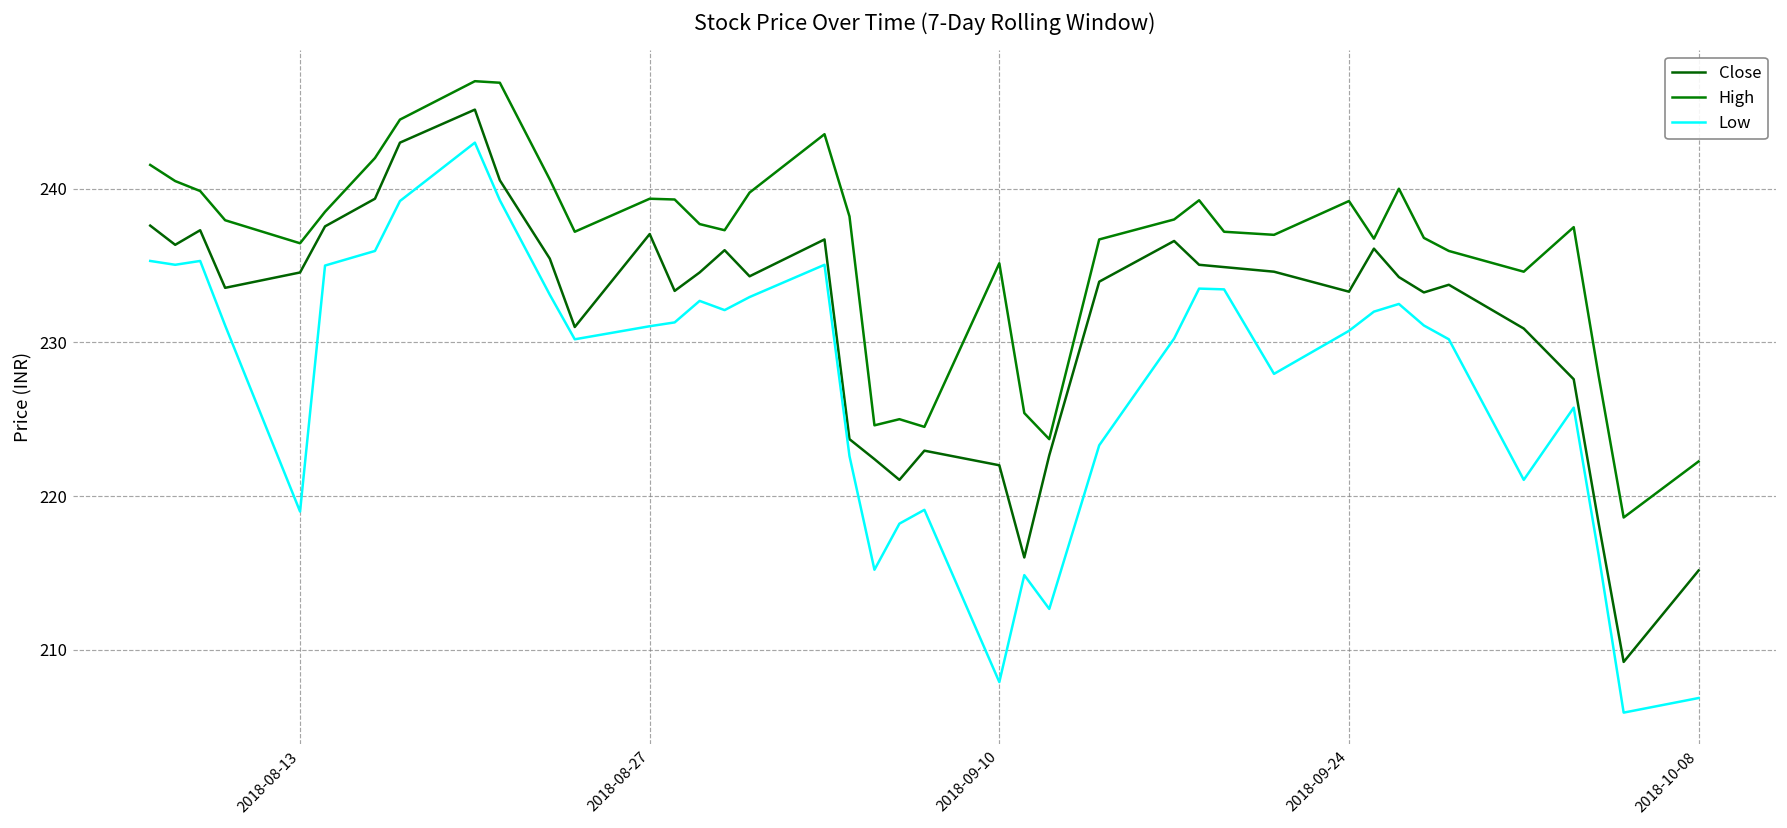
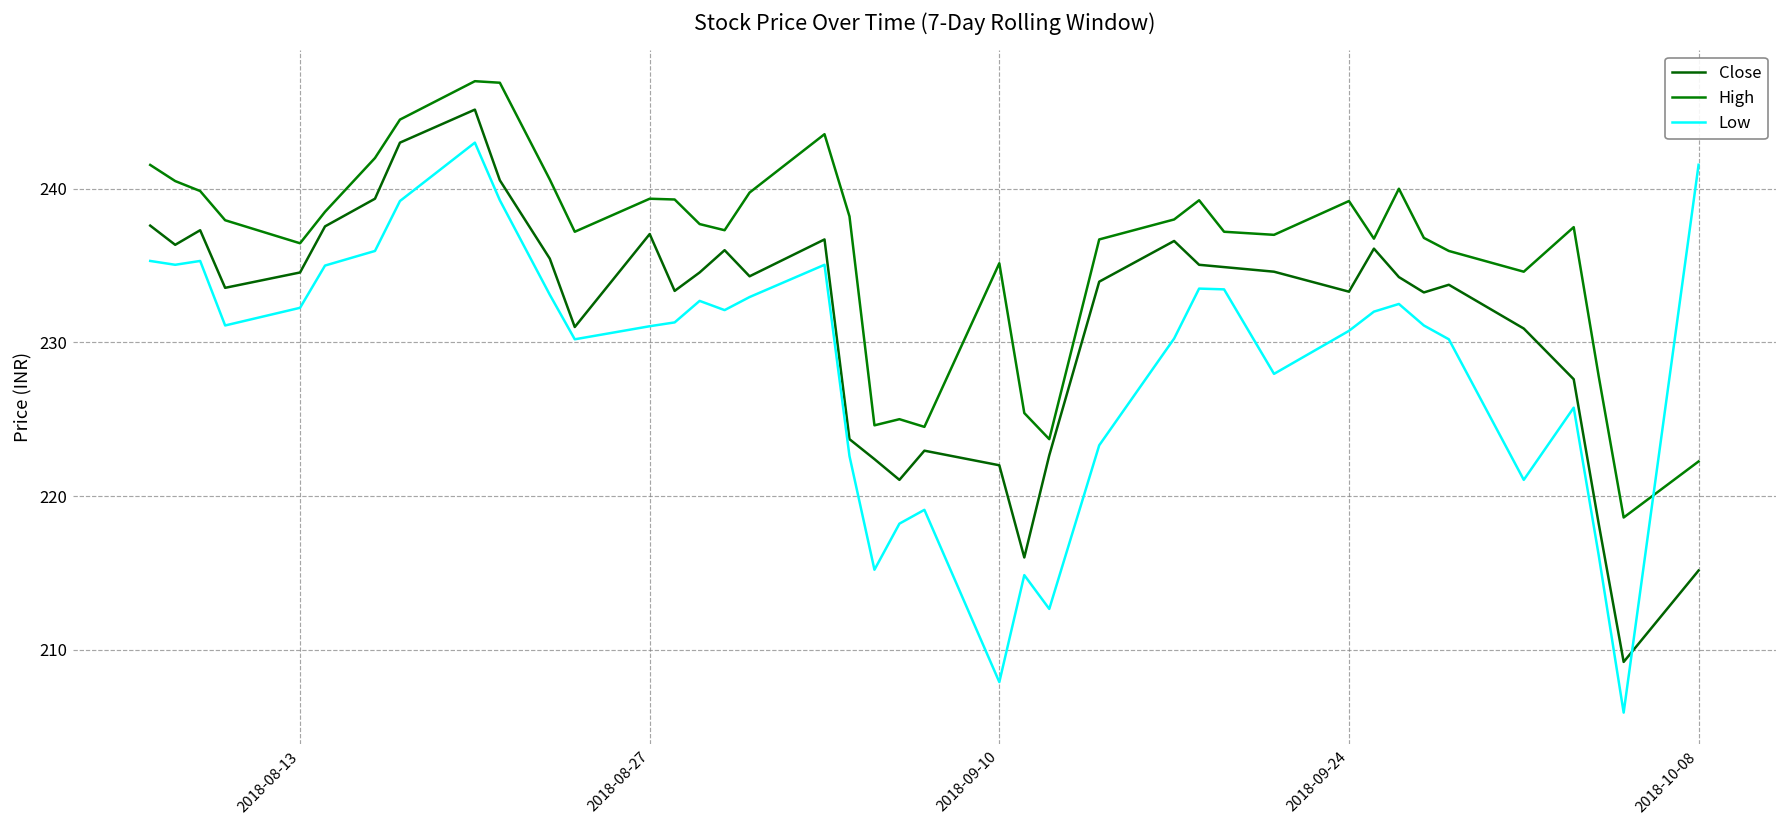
Low, 2018-08-13: 219.0 -> 232.3
Low, 2018-10-08: 206.9 -> 241.6
